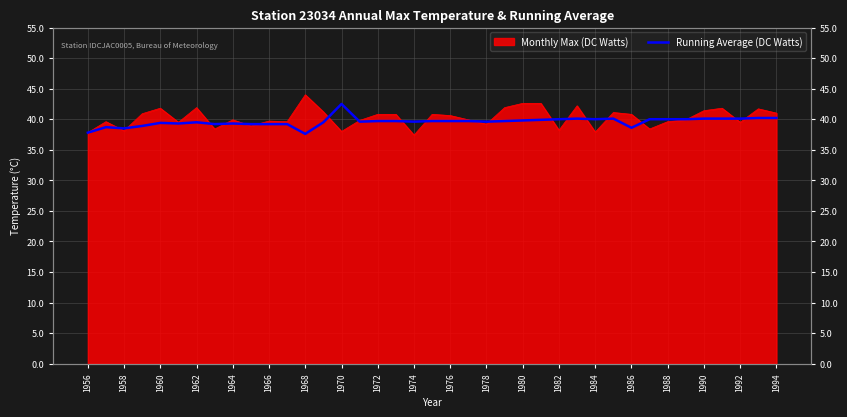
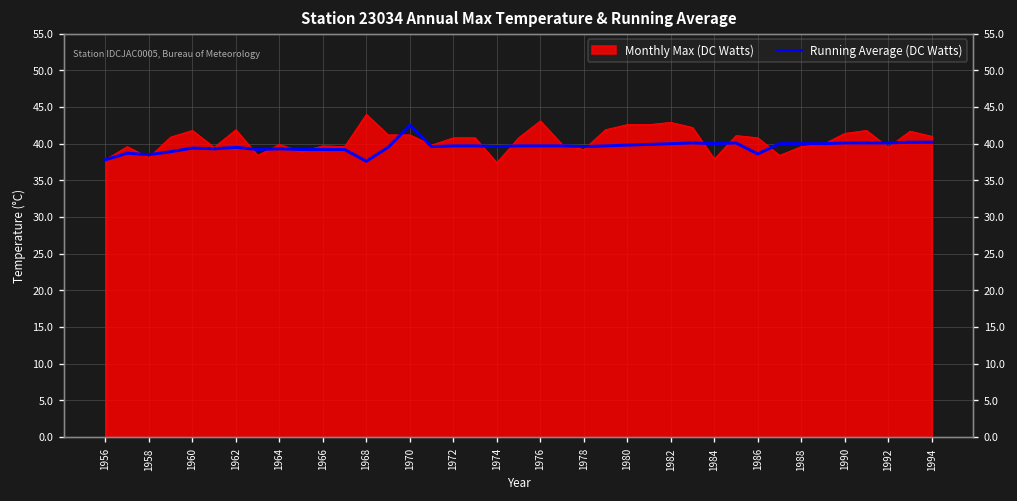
Monthly Max (DC Watts), 1970: 38 -> 41
Monthly Max (DC Watts), 1976: 41 -> 43
Monthly Max (DC Watts), 1982: 38 -> 43
